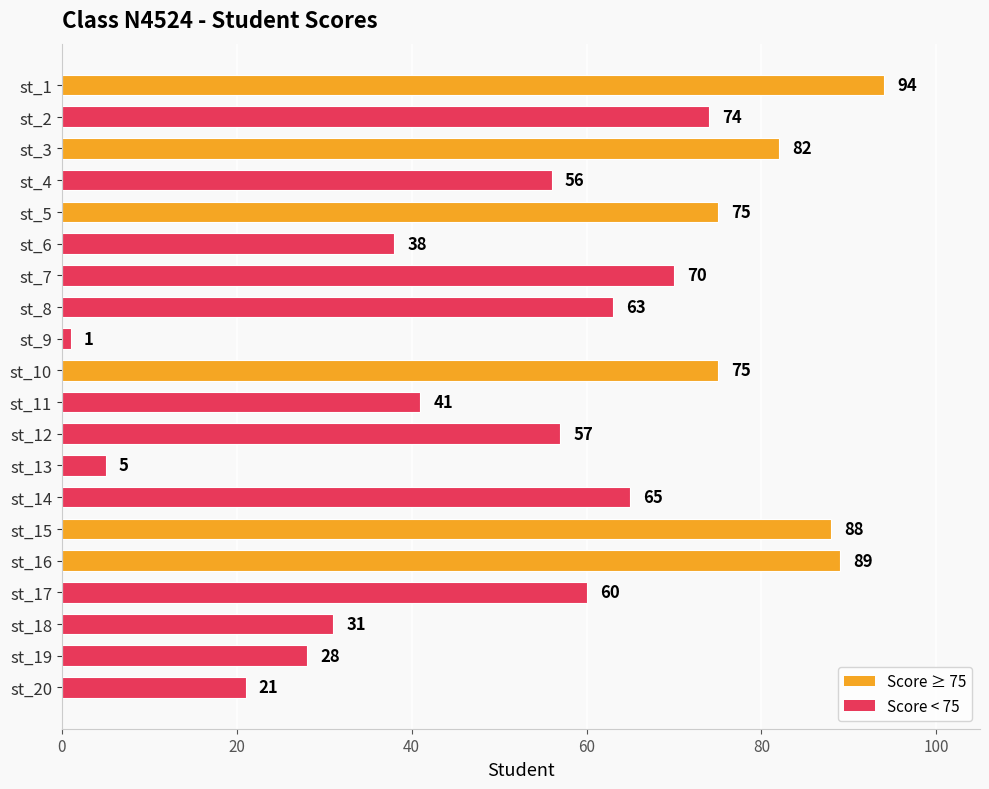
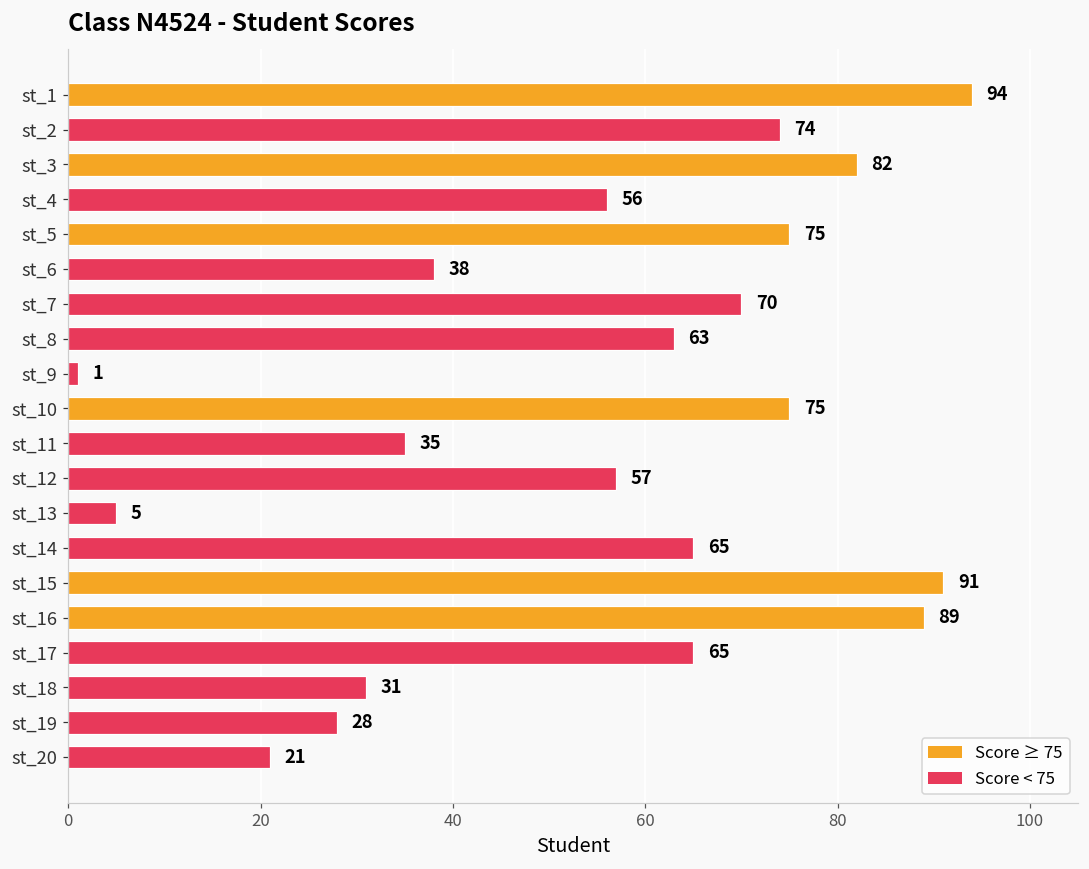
st_11: 41 -> 35
st_15: 88 -> 91
st_17: 60 -> 65
